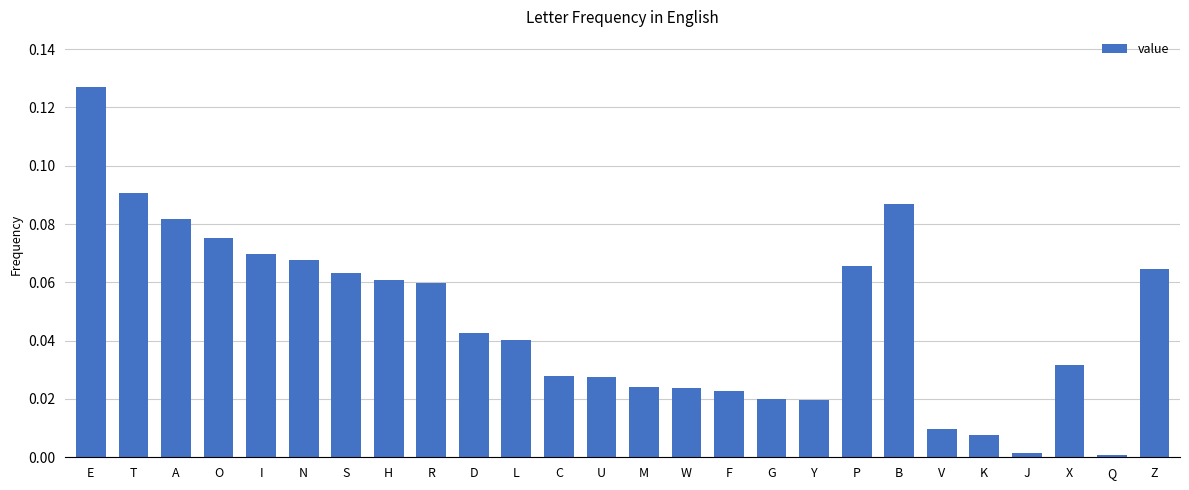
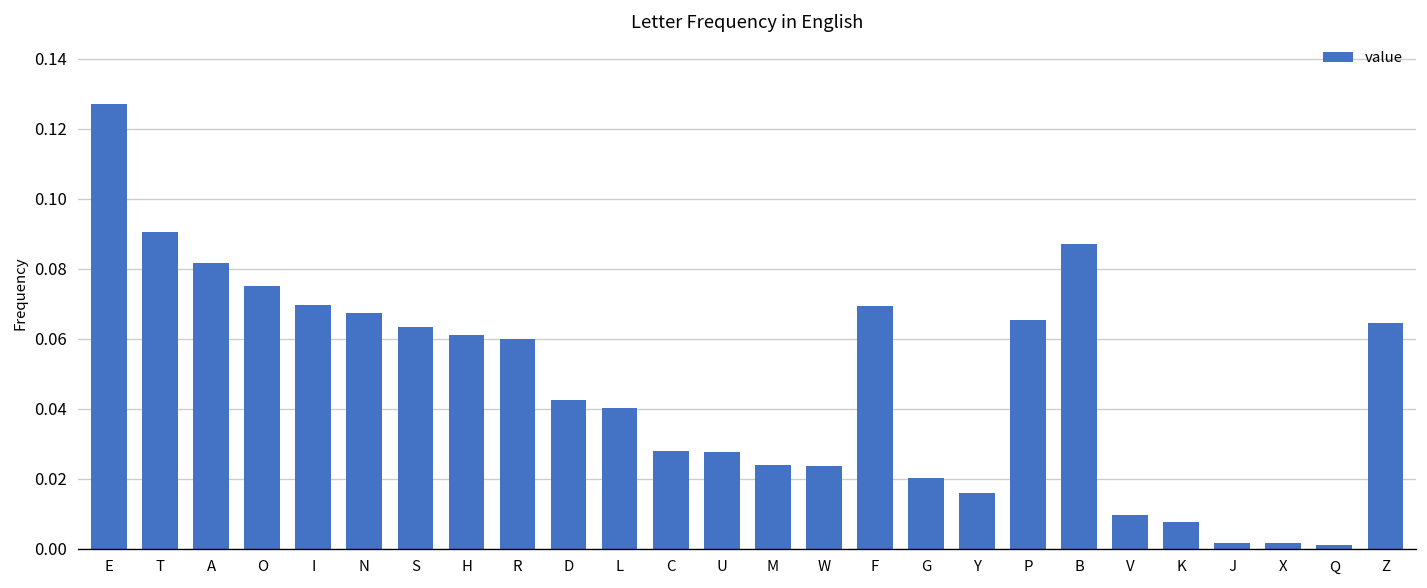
F: 0.023 -> 0.069
Y: 0.020 -> 0.016
X: 0.032 -> 0.002
